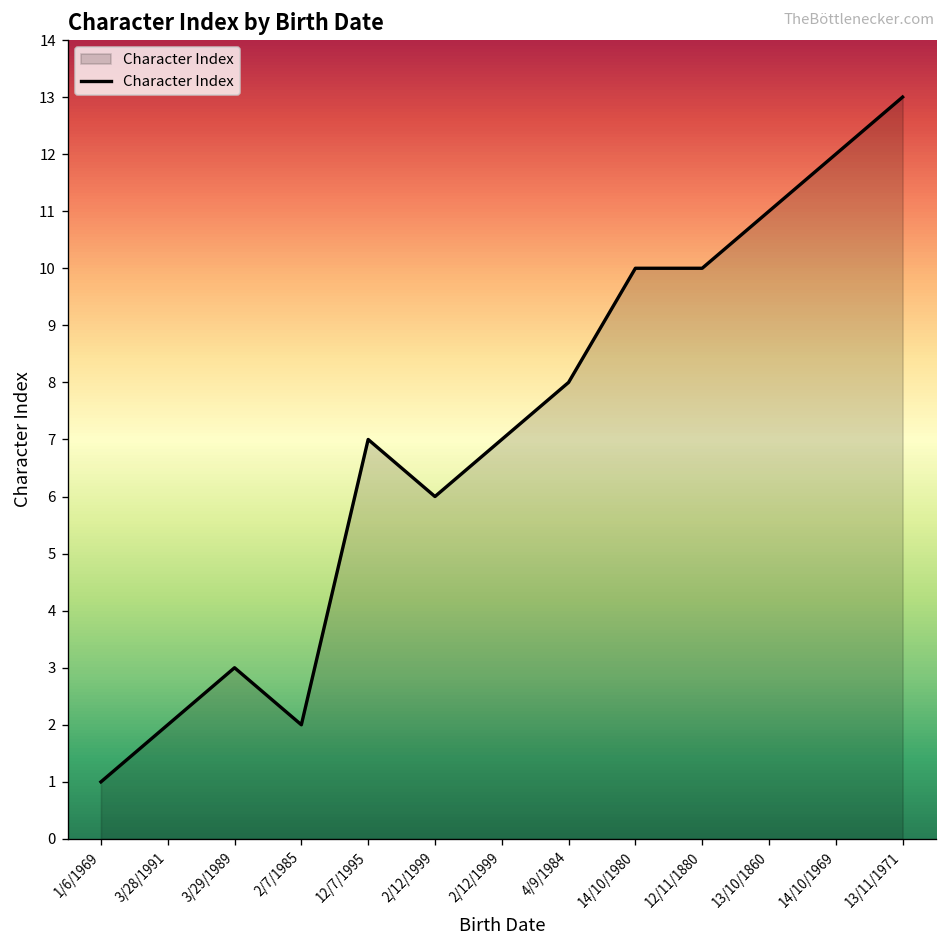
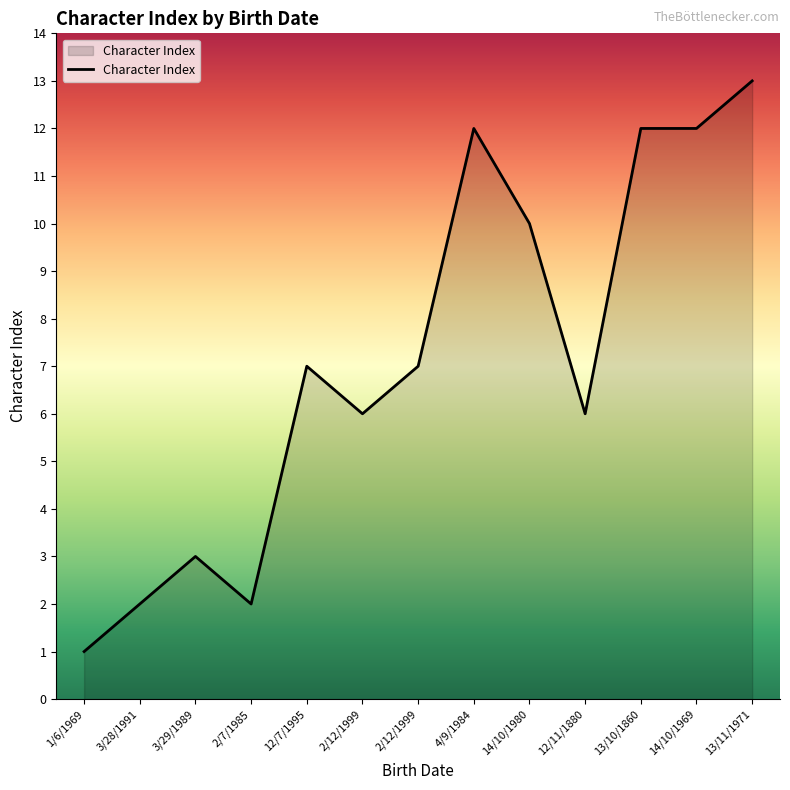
4/9/1984: 8 -> 12
12/11/1880: 10 -> 6
13/10/1860: 11 -> 12
